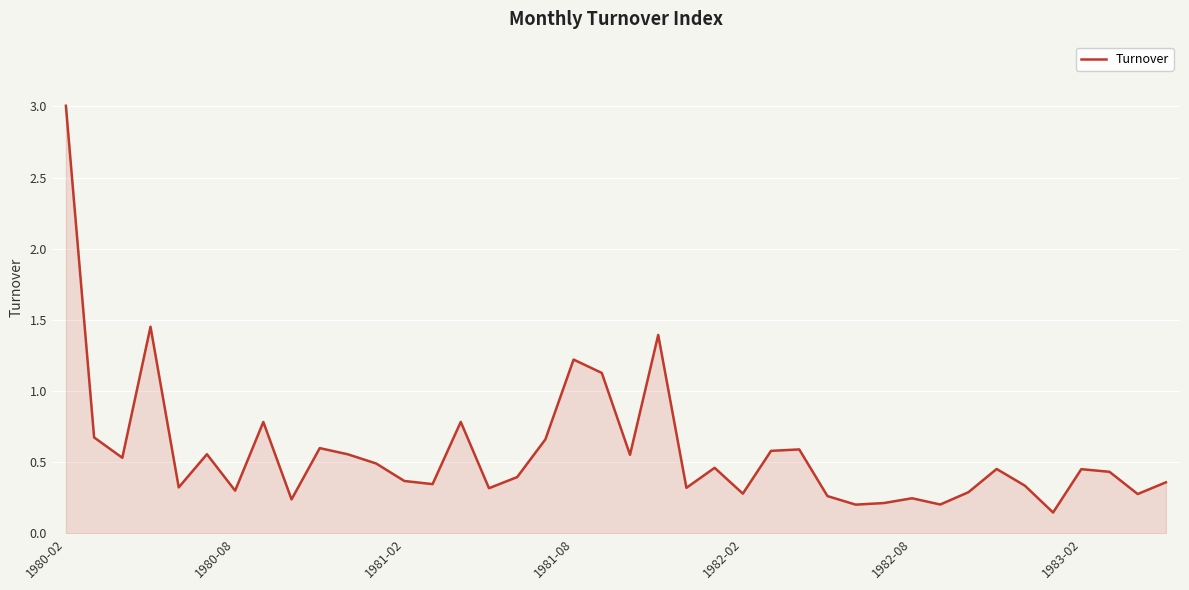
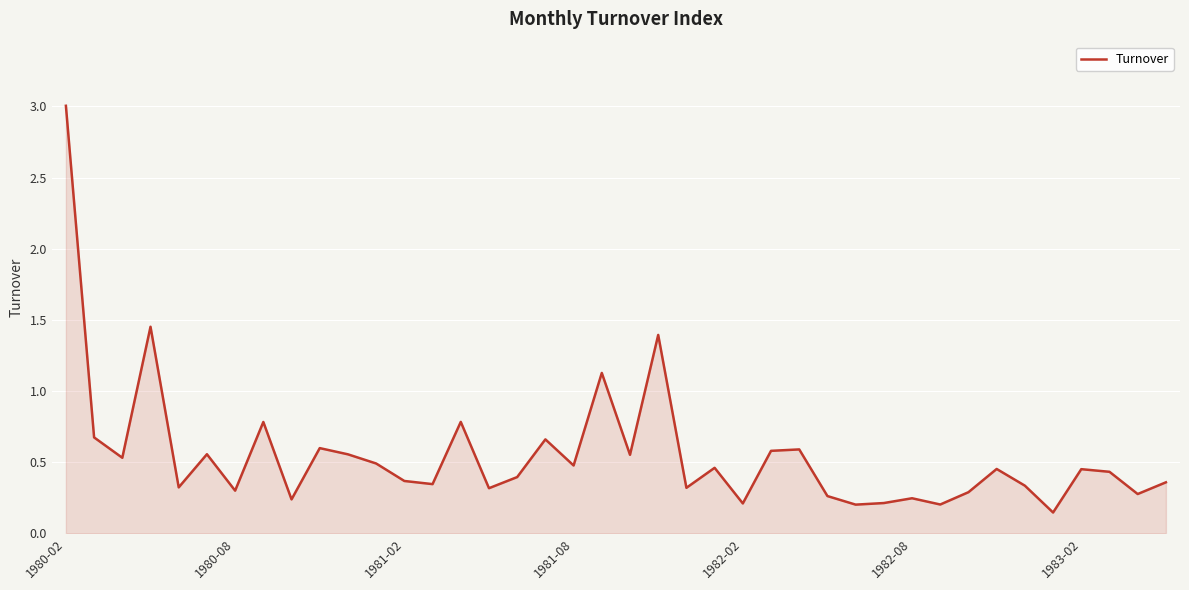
1981-08: 1.22 -> 0.48
1982-02: 0.28 -> 0.21
